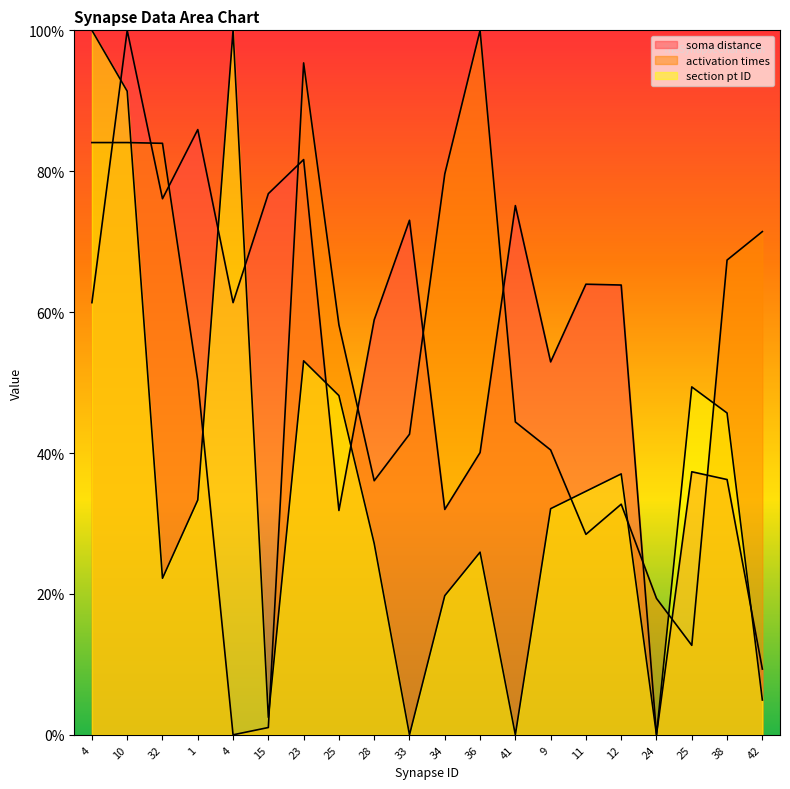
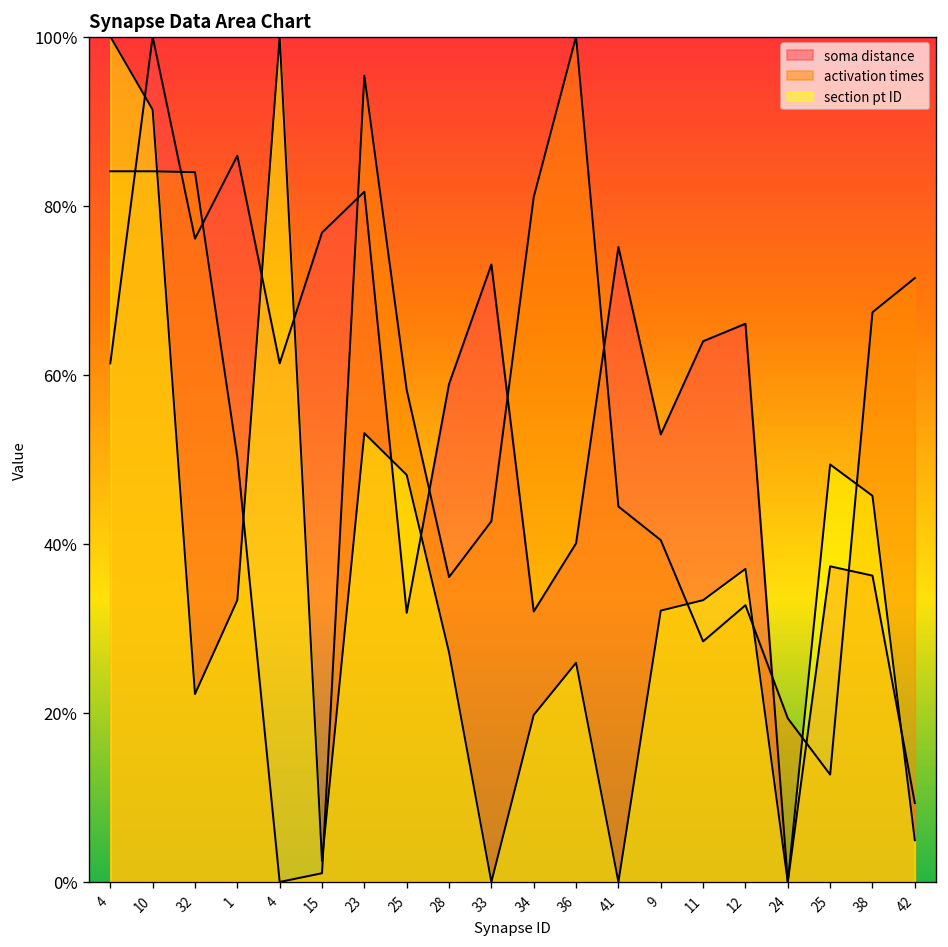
activation times, 34: 80% -> 81%
section pt ID, 11: 35% -> 33%
soma distance, 12: 64% -> 66%
